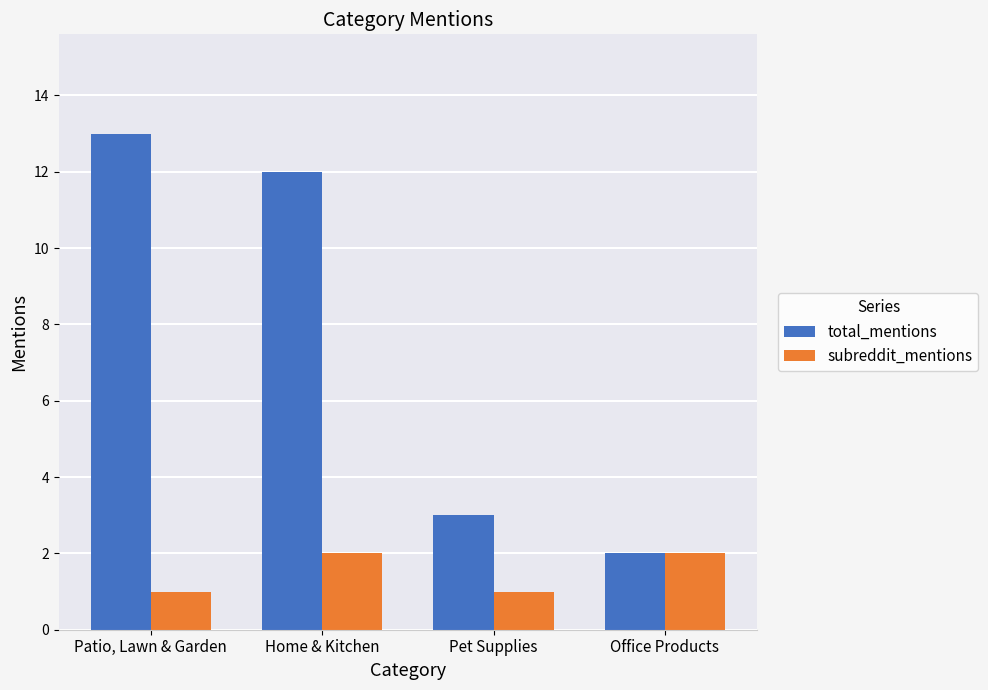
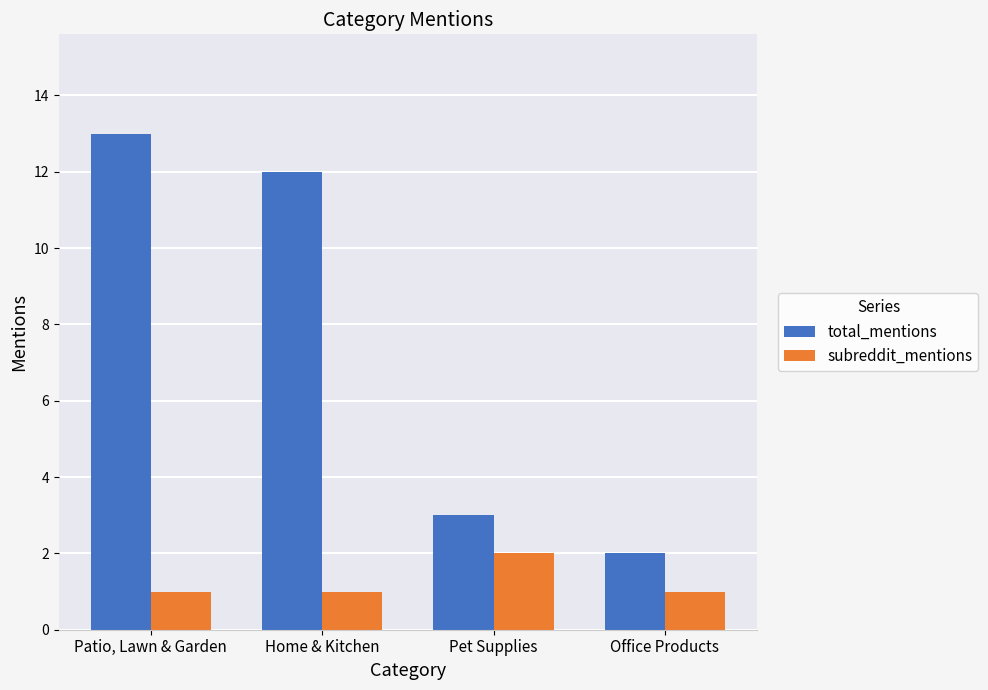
subreddit_mentions, Home & Kitchen: 2 -> 1
subreddit_mentions, Pet Supplies: 1 -> 2
subreddit_mentions, Office Products: 2 -> 1
